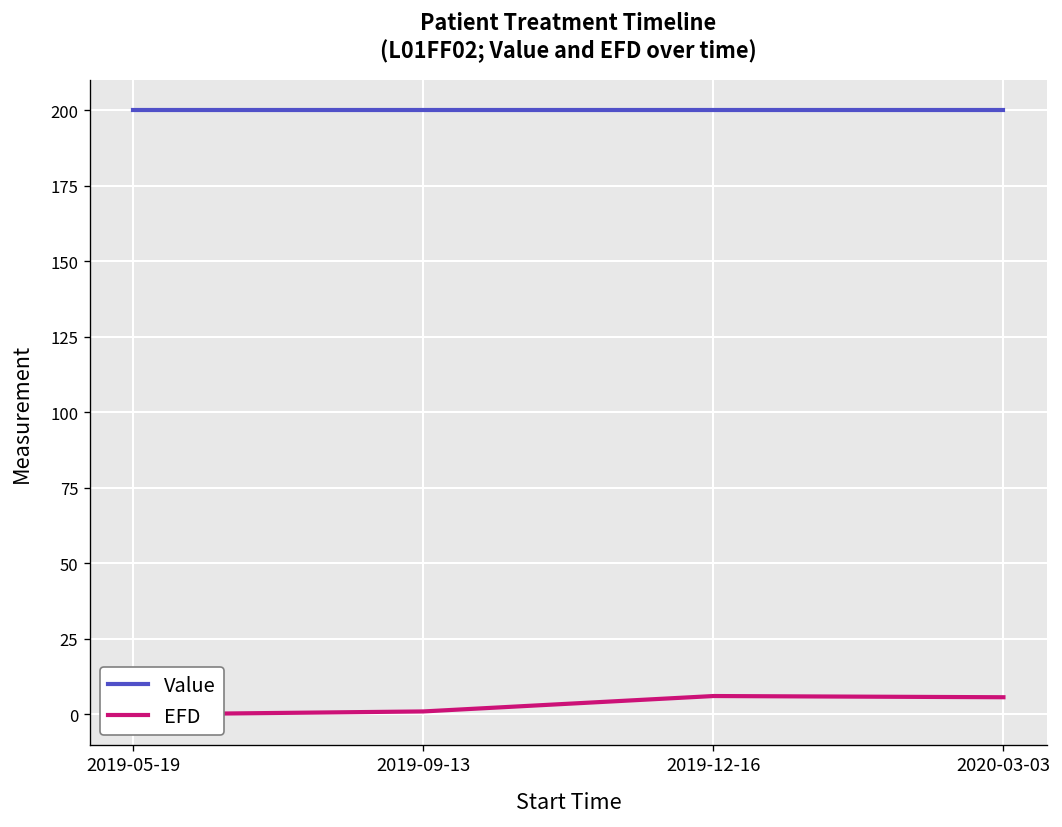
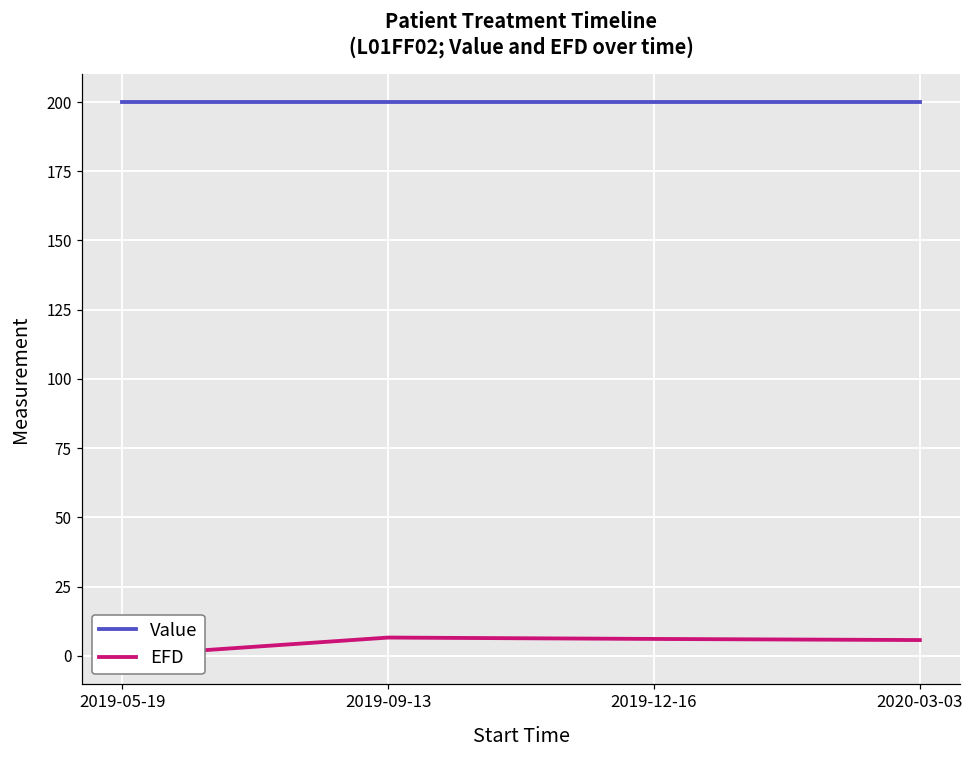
EFD, 2019-09-13: 1 -> 7
